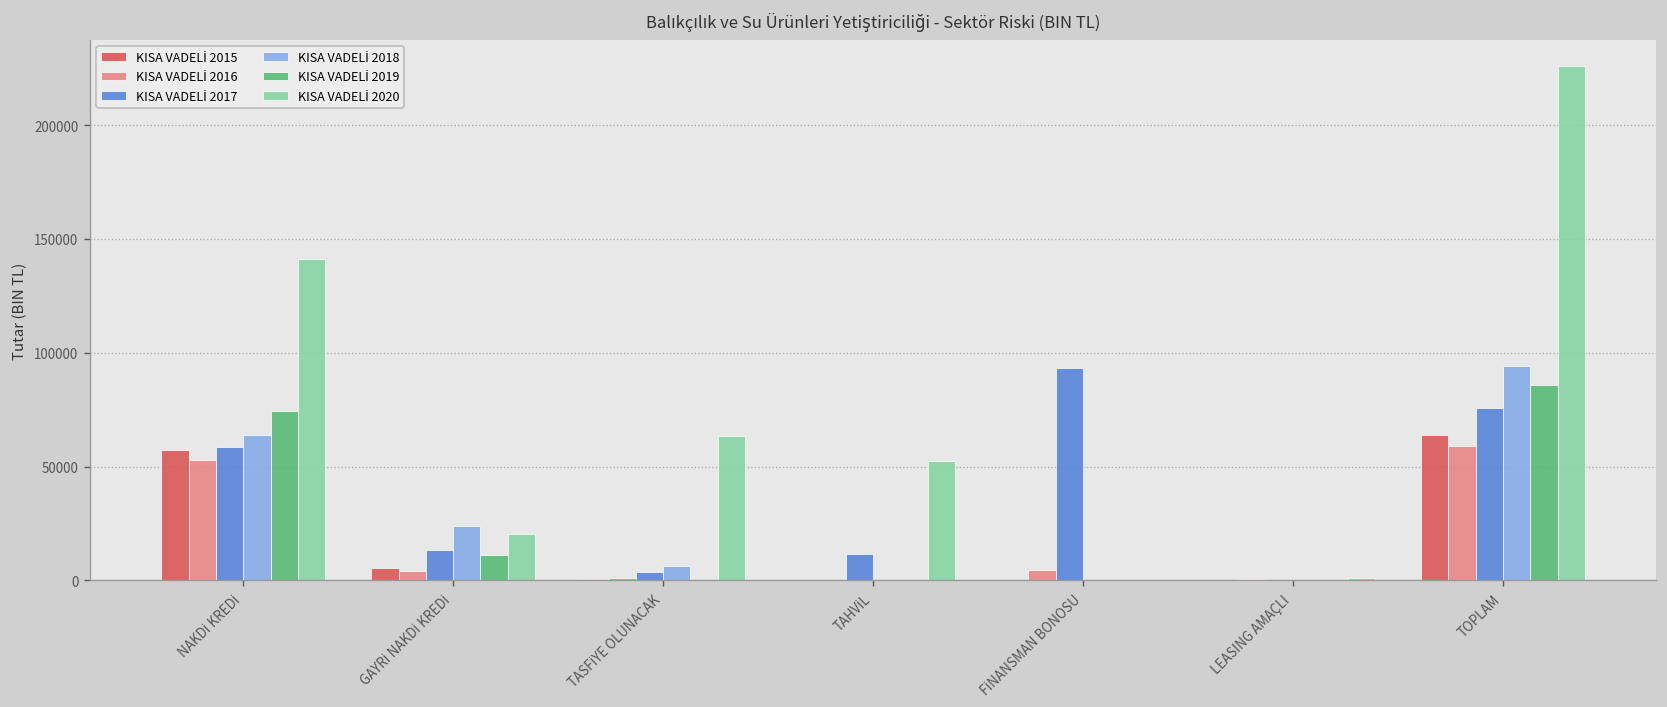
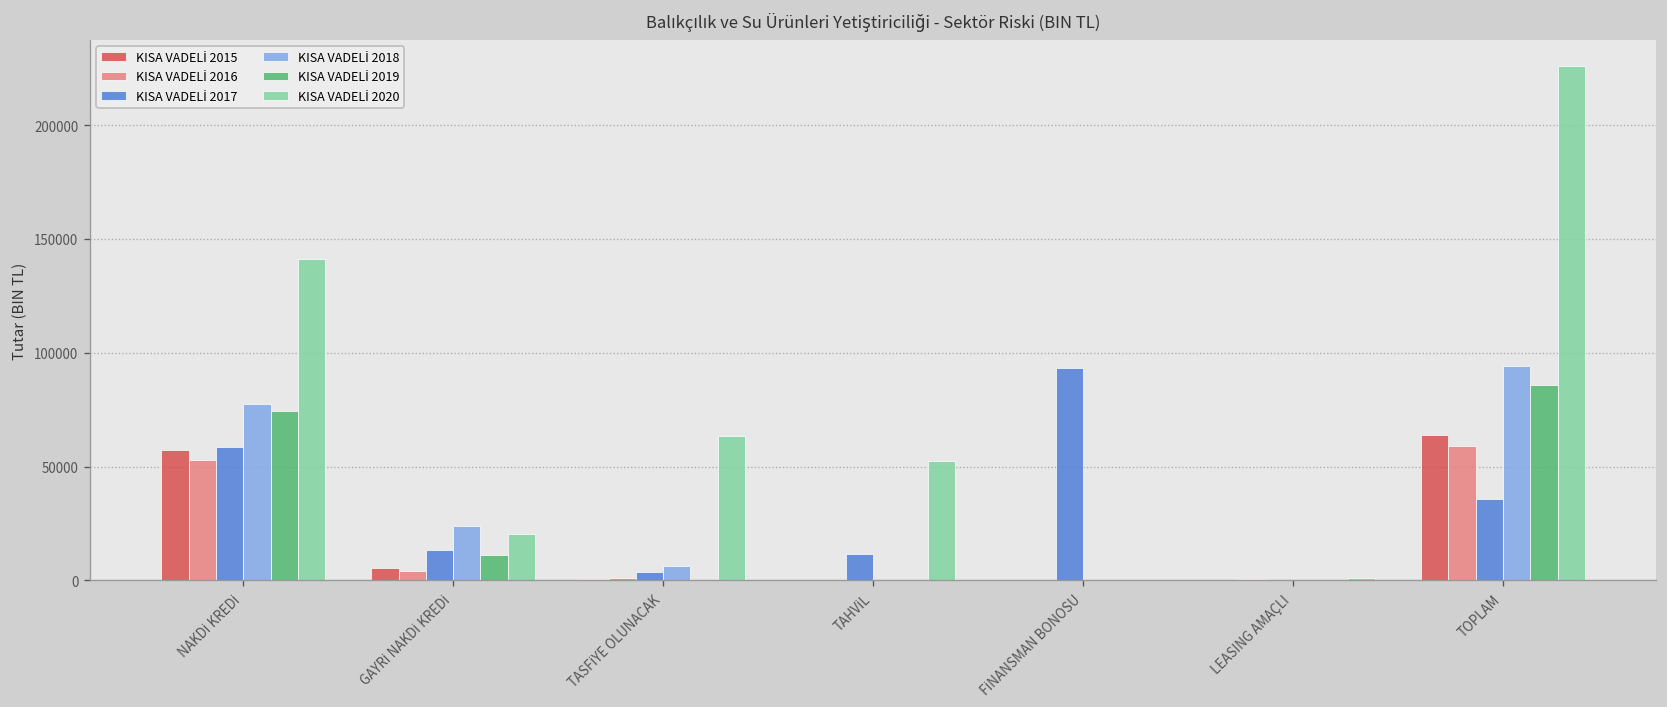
KISA VADELİ 2018, NAKDİ KREDİ: 64000 -> 78000
KISA VADELİ 2016, FİNANSMAN BONOSU: 5000 -> 0
KISA VADELİ 2017, TOPLAM: 76000 -> 36000
